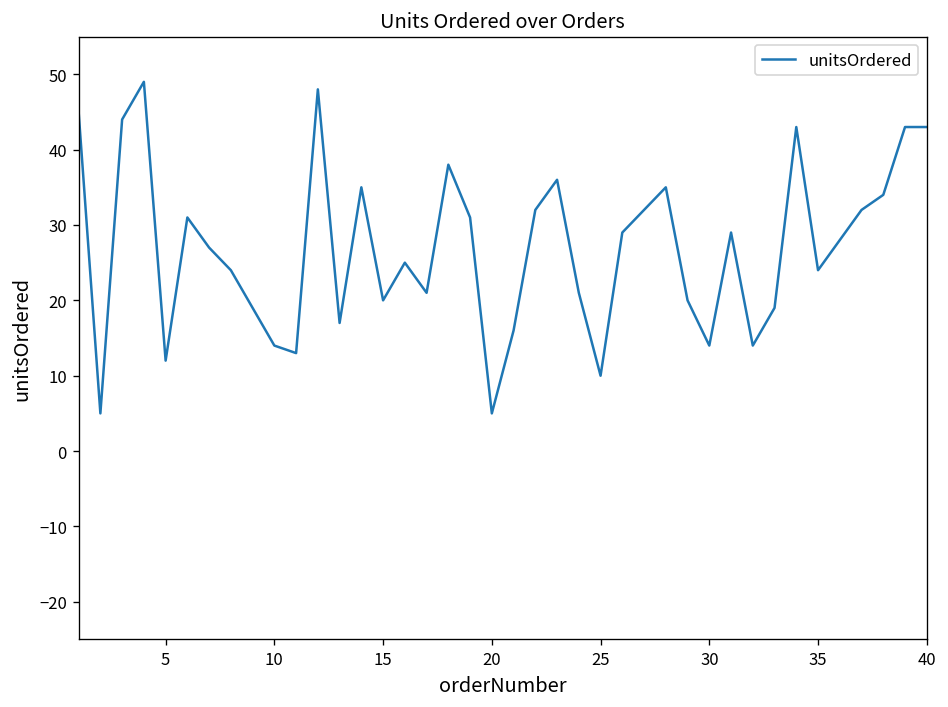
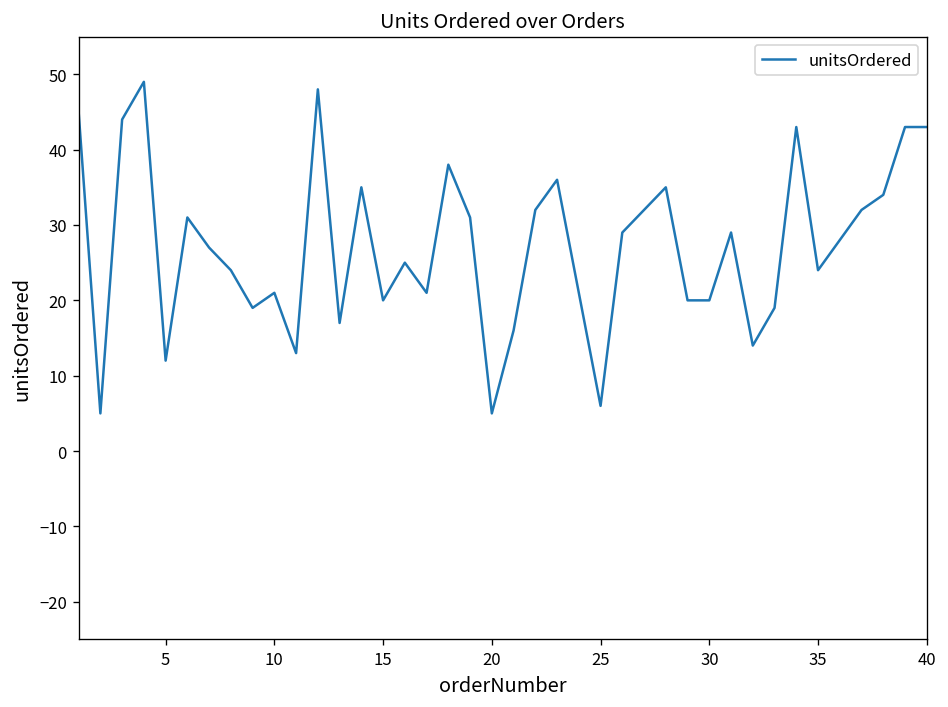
10: 14 -> 21
25: 10 -> 6
30: 14 -> 20
